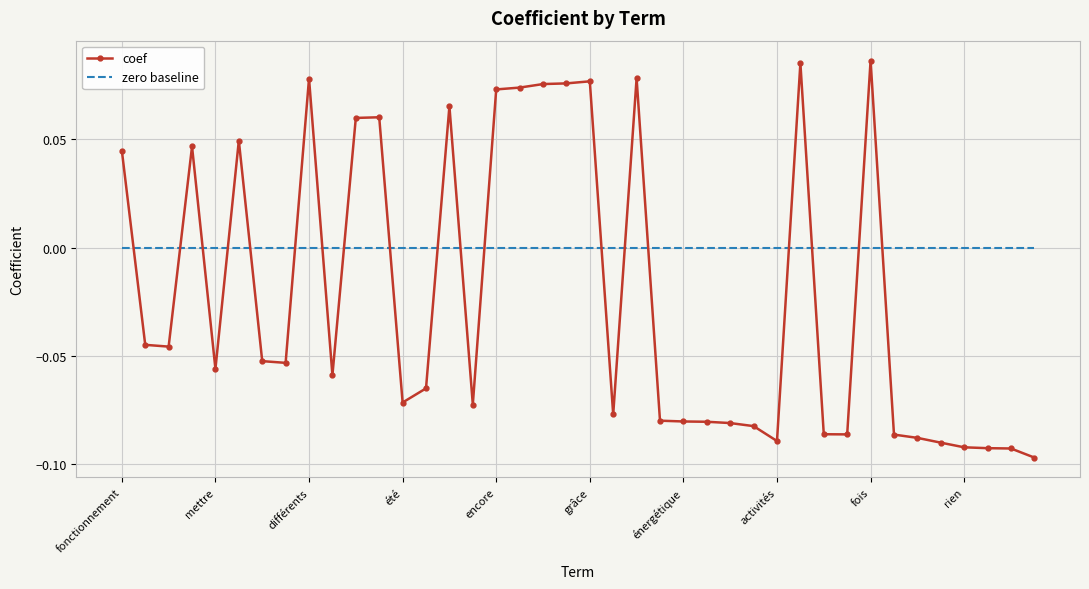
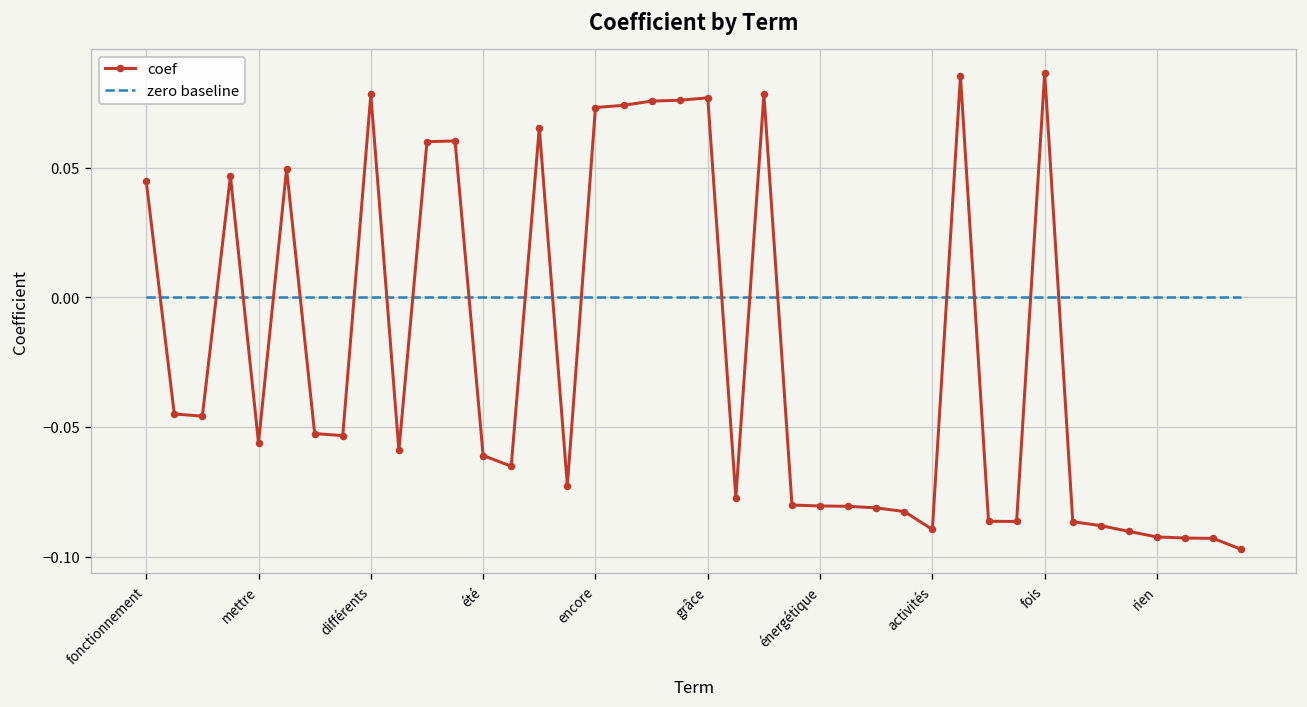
coef, été: -0.072 -> -0.061
